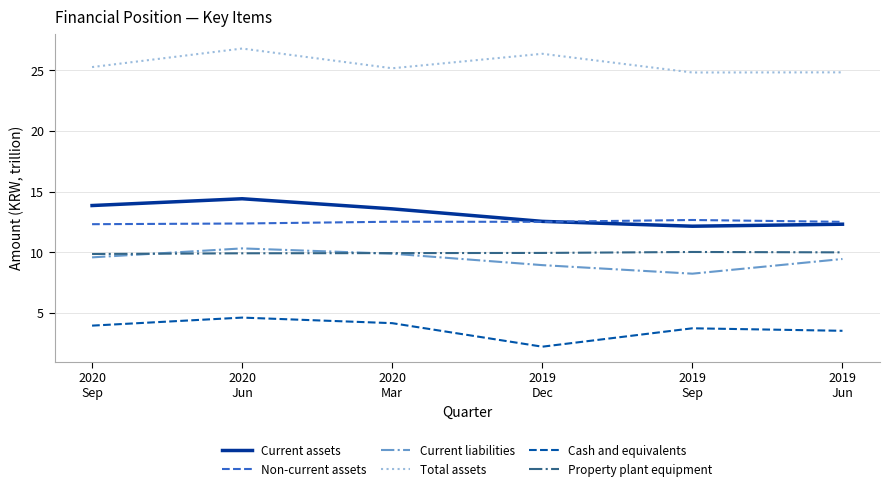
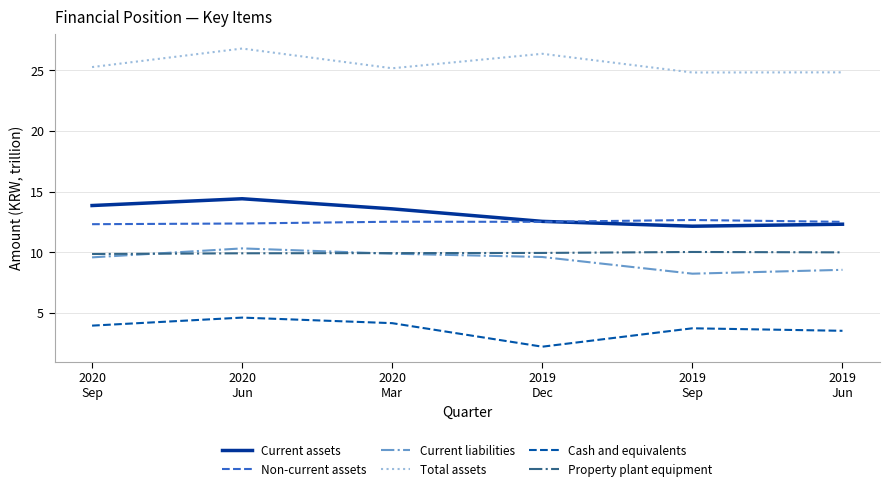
Current liabilities, 2019 Dec: 8.9 -> 9.6
Current liabilities, 2019 Jun: 9.4 -> 8.6
